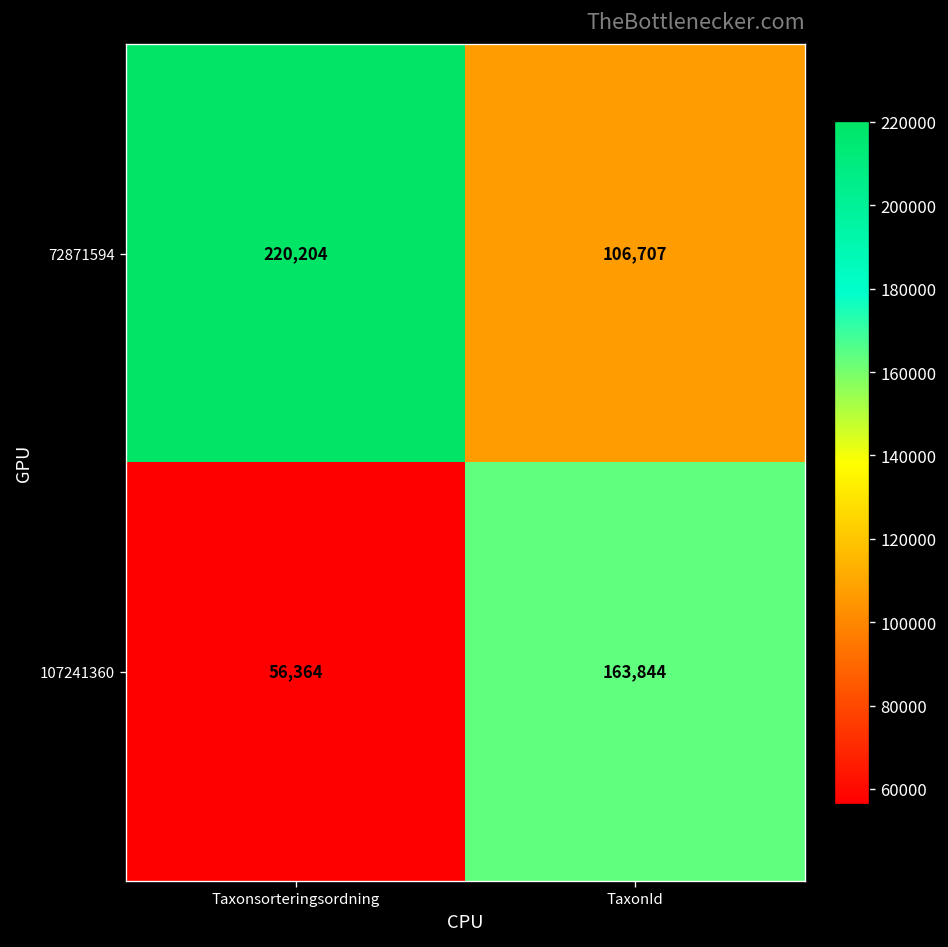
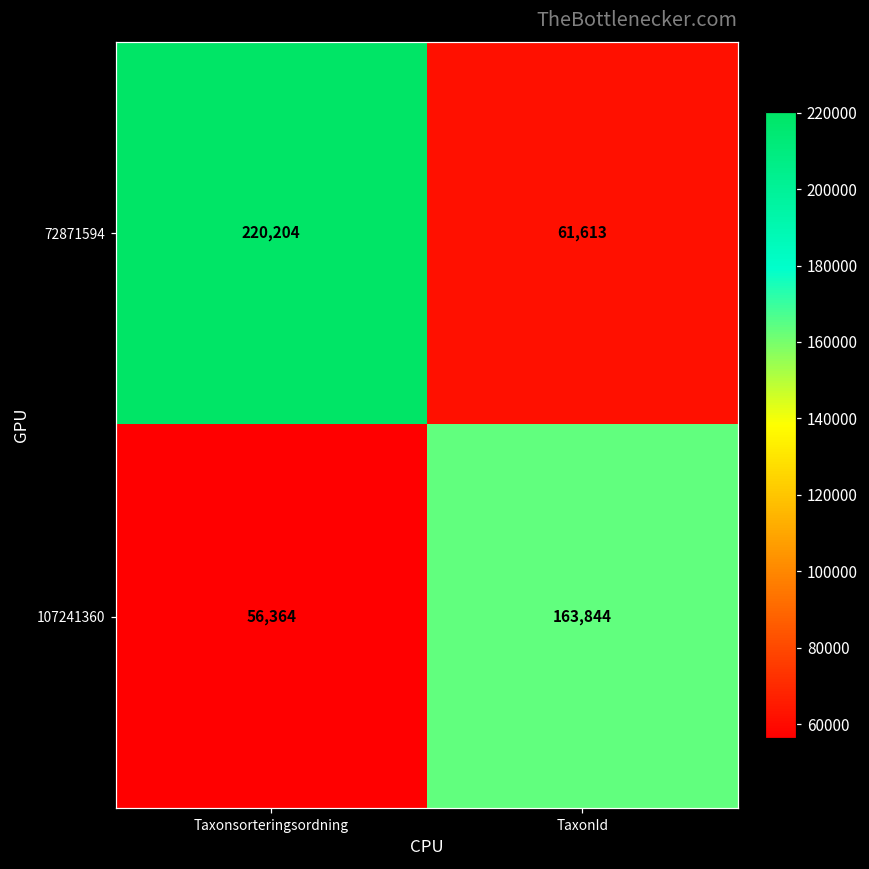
72871594, TaxonId: 106,707 -> 61,613
